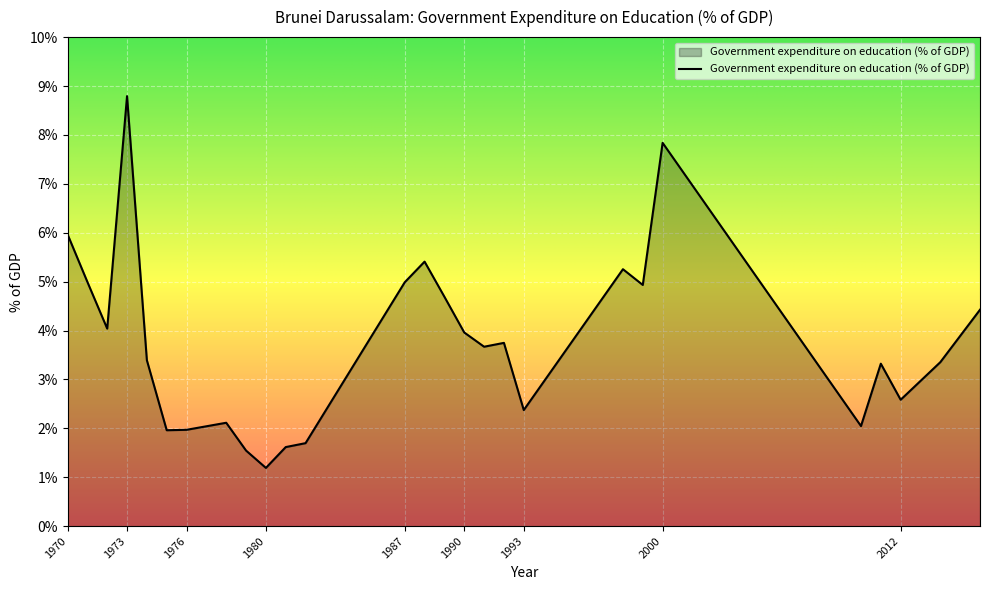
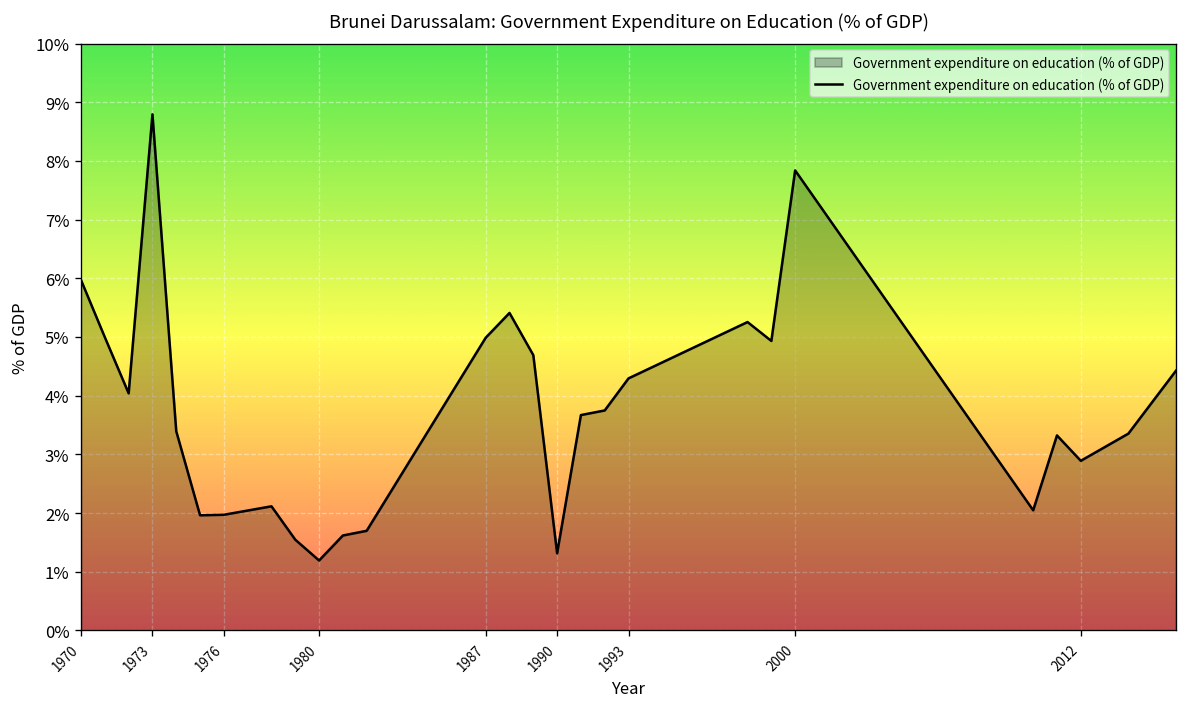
1990: 4.0% -> 1.3%
1993: 2.4% -> 4.3%
2012: 2.6% -> 2.9%
